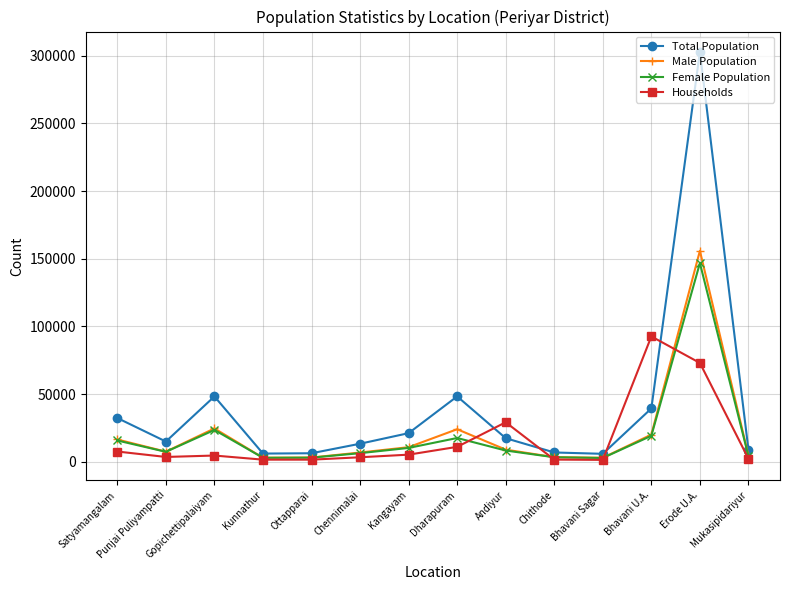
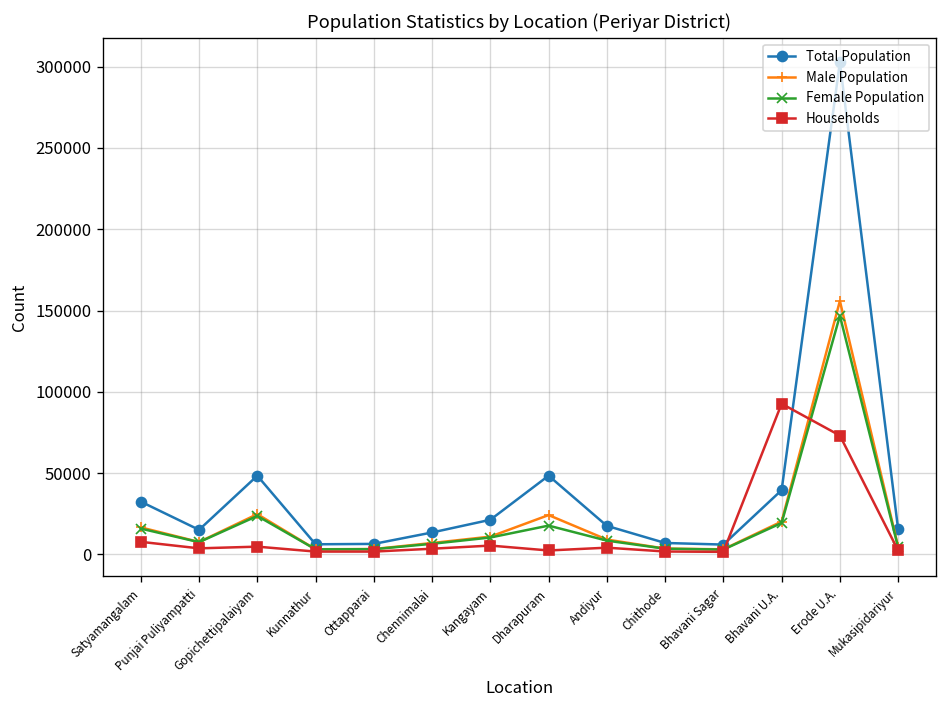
Households, Dharapuram: 11000 -> 2000
Households, Andiyur: 29000 -> 4000
Total Population, Mukasipidariyur: 9000 -> 15000
